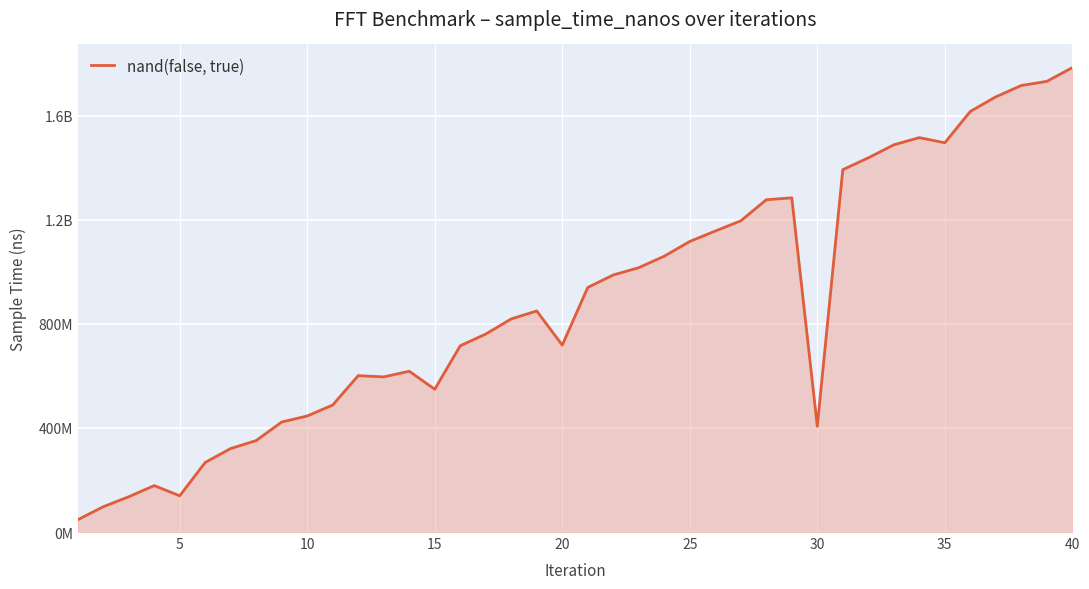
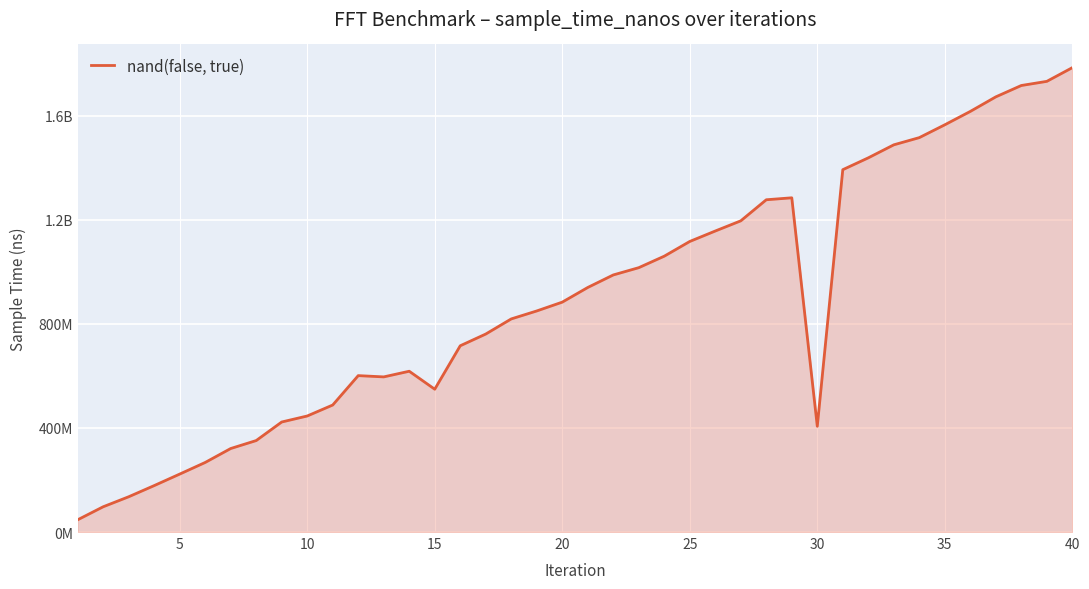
5: 140000000 -> 220000000
20: 720000000 -> 880000000
35: 1500000000 -> 1570000000
